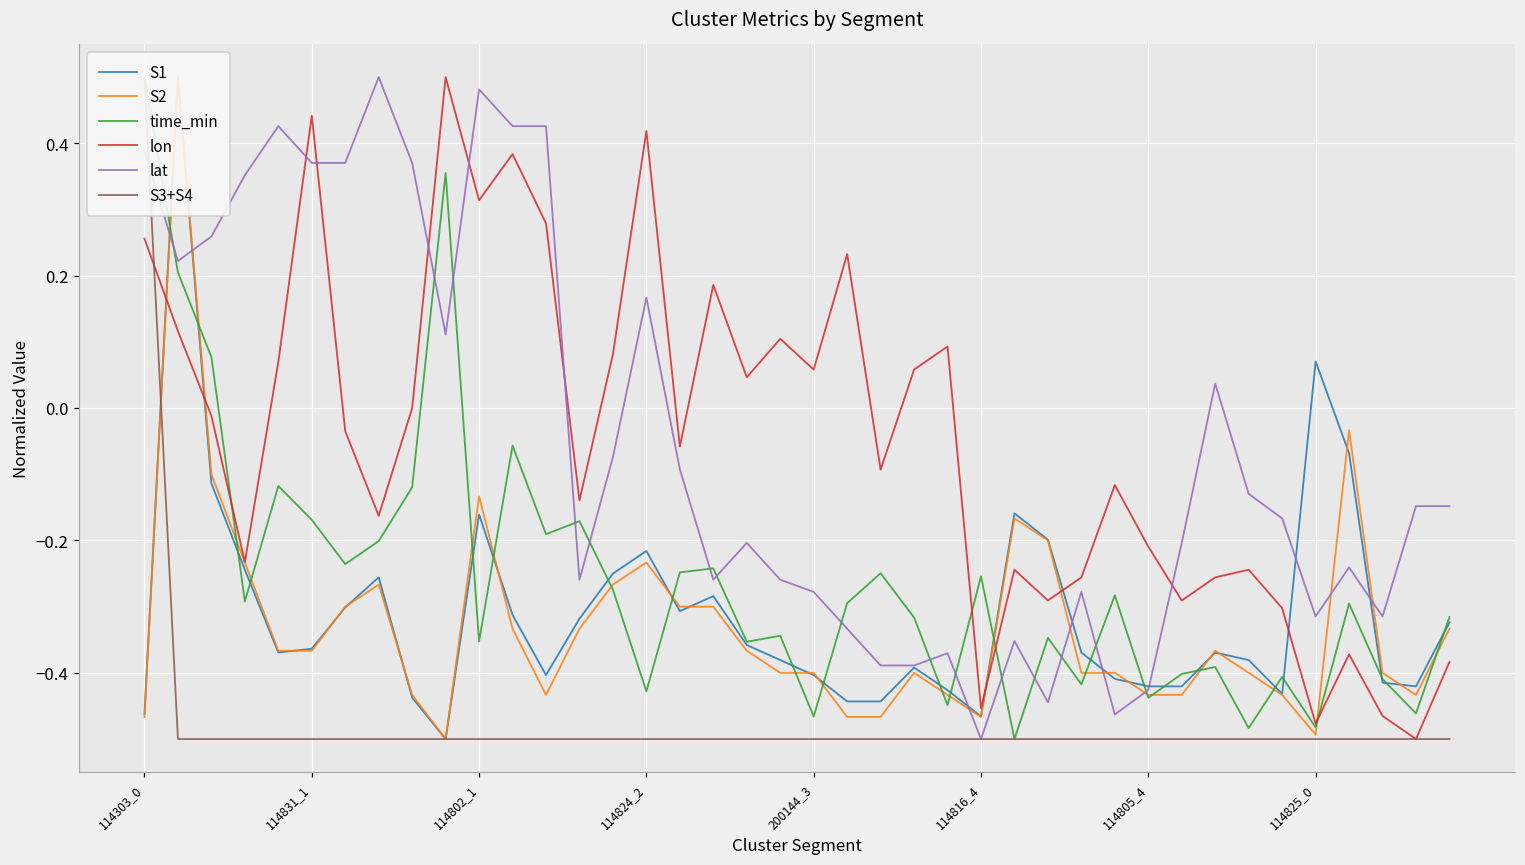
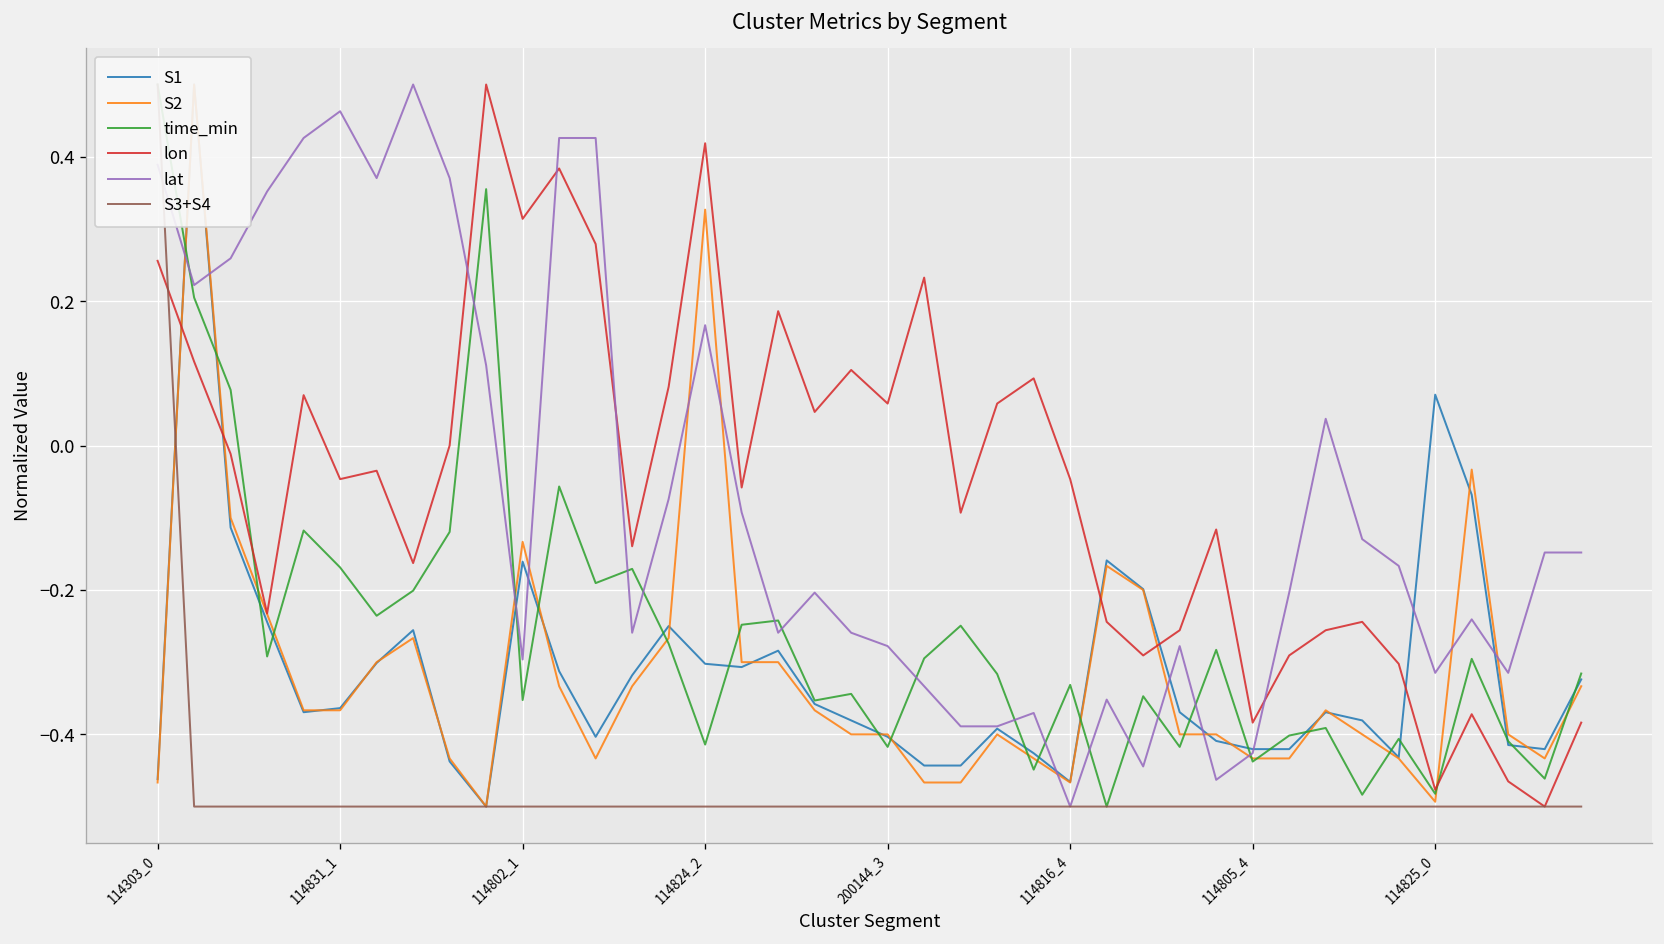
lon, 114831_1: 0.44 -> -0.05
lat, 114831_1: 0.37 -> 0.46
lat, 114802_1: 0.48 -> -0.30
S1, 114824_2: -0.22 -> -0.30
S2, 114824_2: -0.23 -> 0.33
time_min, 114824_2: -0.43 -> -0.41
time_min, 200144_3: -0.47 -> -0.42
time_min, 114816_4: -0.25 -> -0.33
lon, 114816_4: -0.45 -> -0.05
lon, 114805_4: -0.21 -> -0.38
